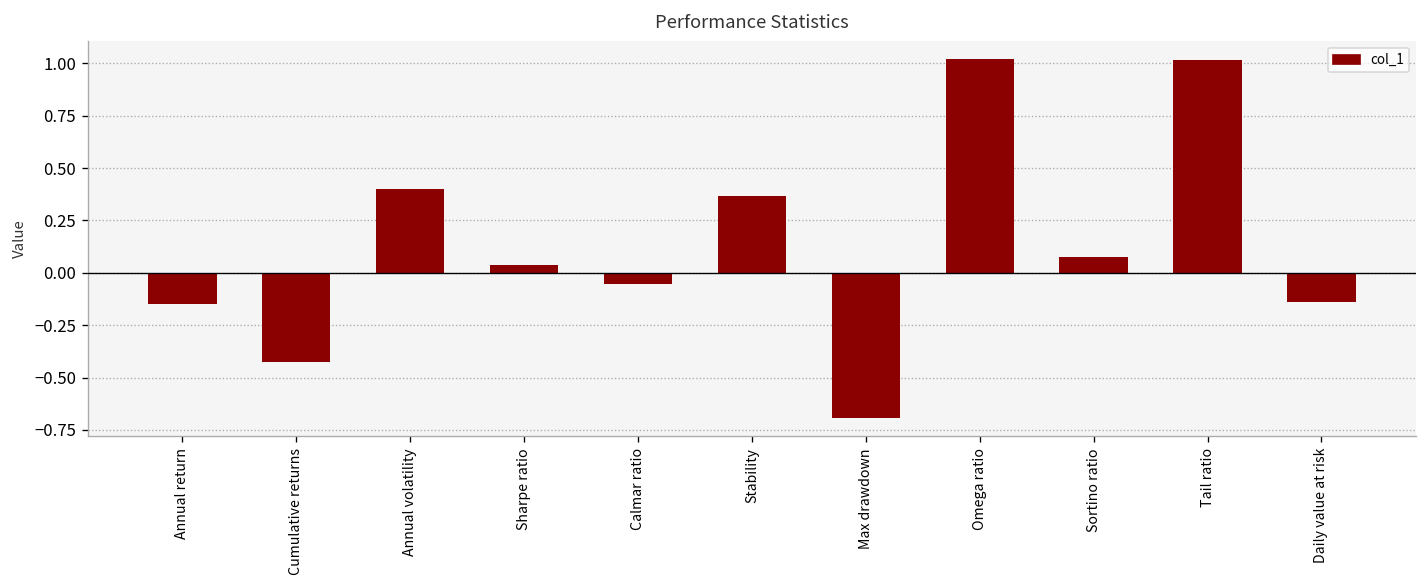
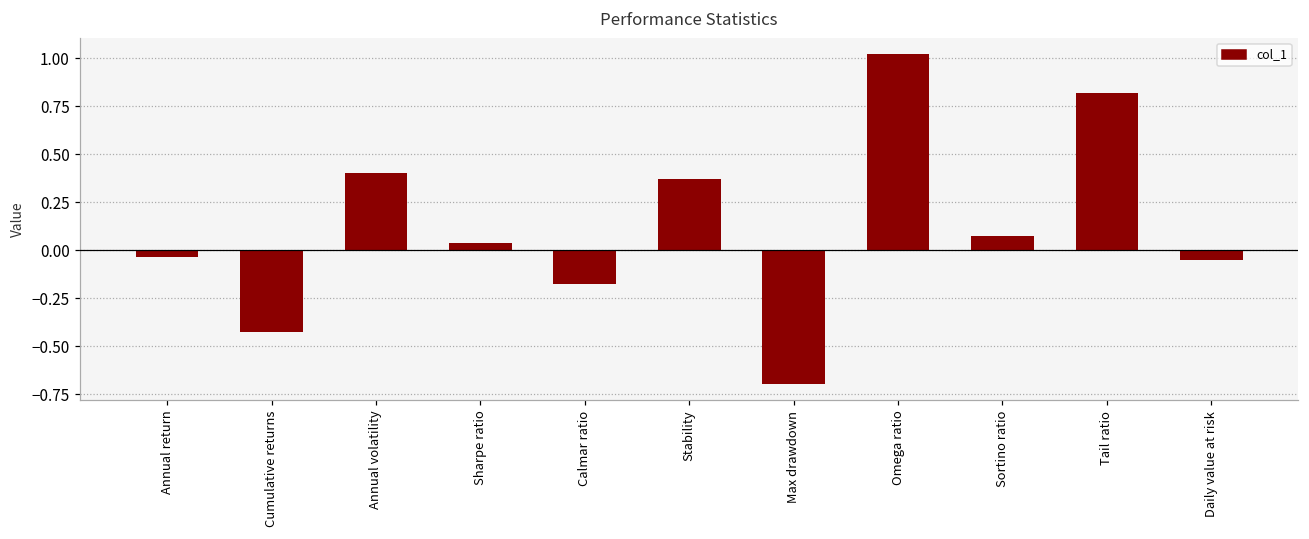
Annual return: -0.15 -> -0.04
Calmar ratio: -0.05 -> -0.18
Tail ratio: 1.01 -> 0.82
Daily value at risk: -0.14 -> -0.05
